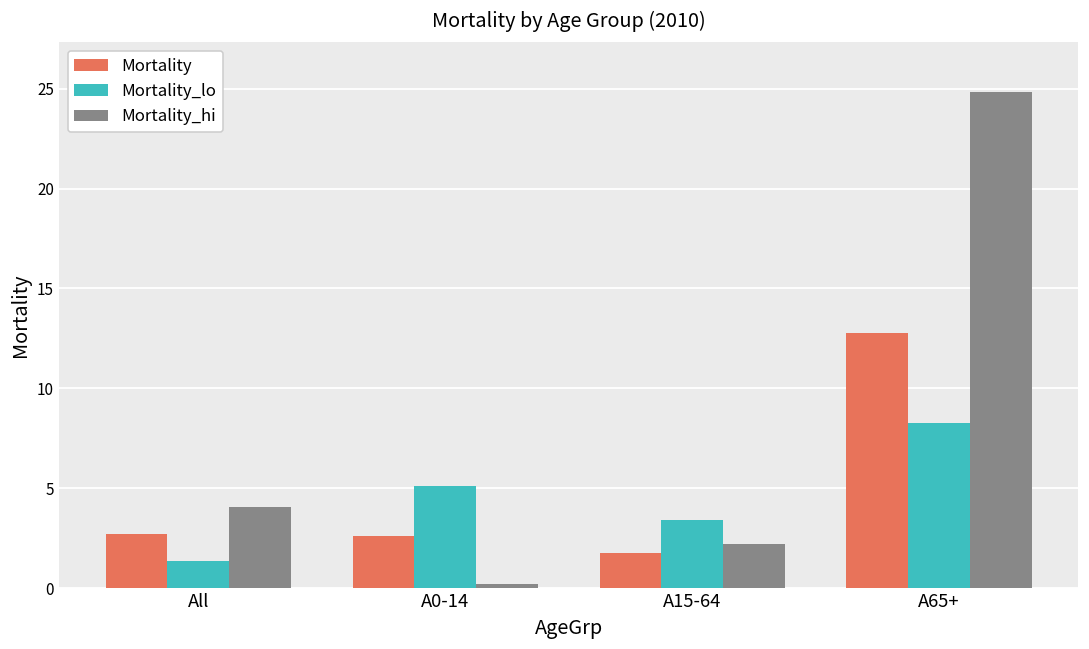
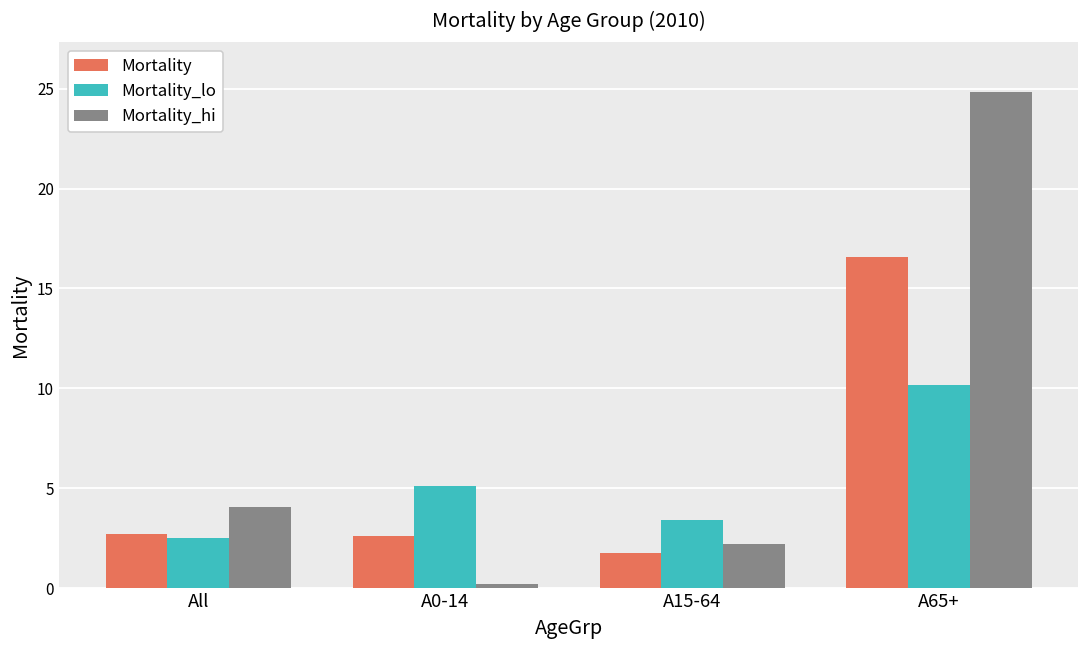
Mortality_lo, All: 1.4 -> 2.5
Mortality, A65+: 12.8 -> 16.6
Mortality_lo, A65+: 8.3 -> 10.2
